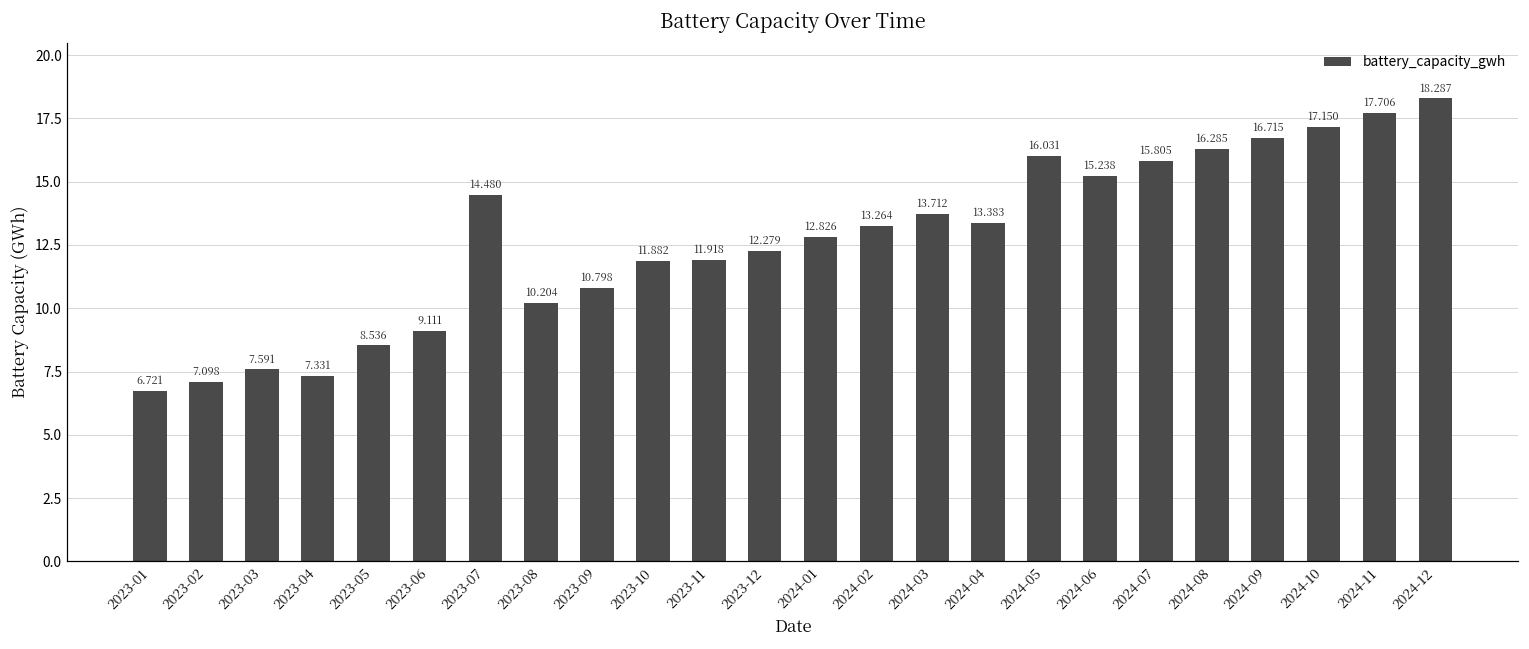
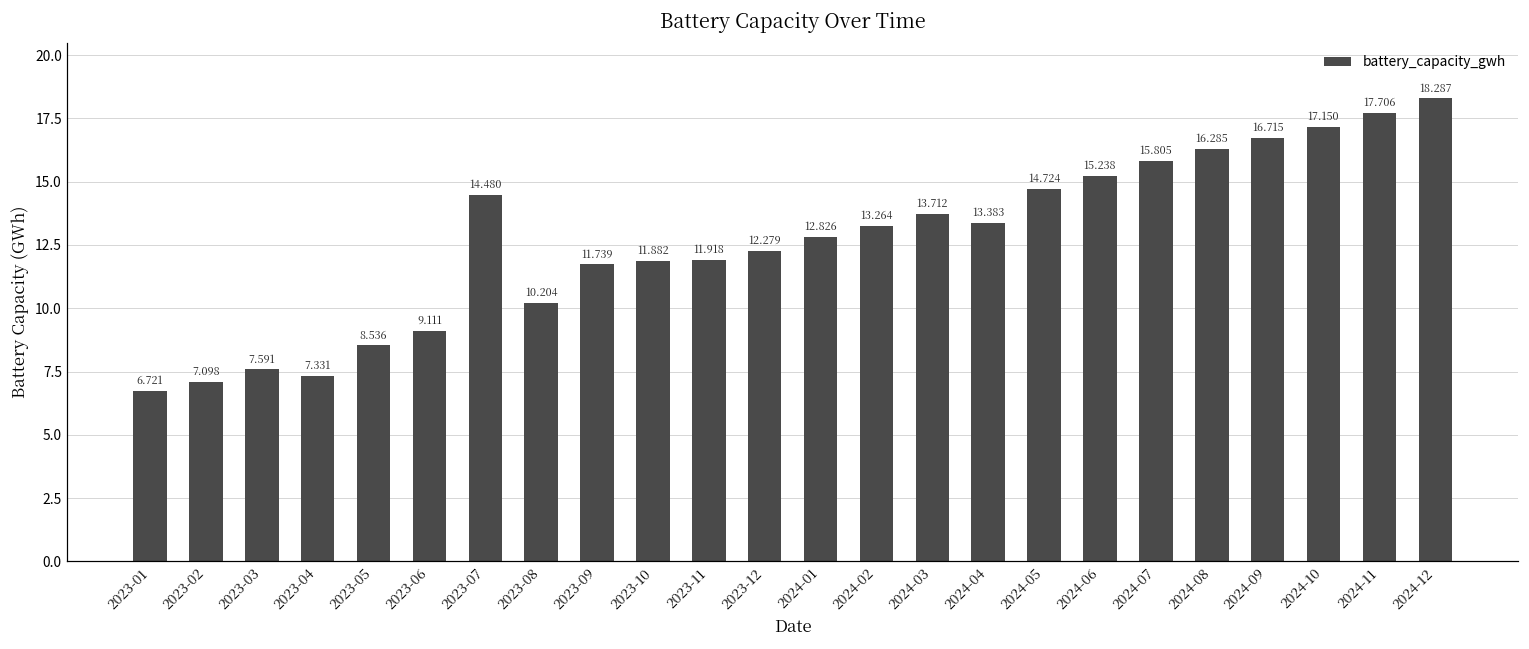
2023-09: 10.798 -> 11.739
2024-05: 16.031 -> 14.724
